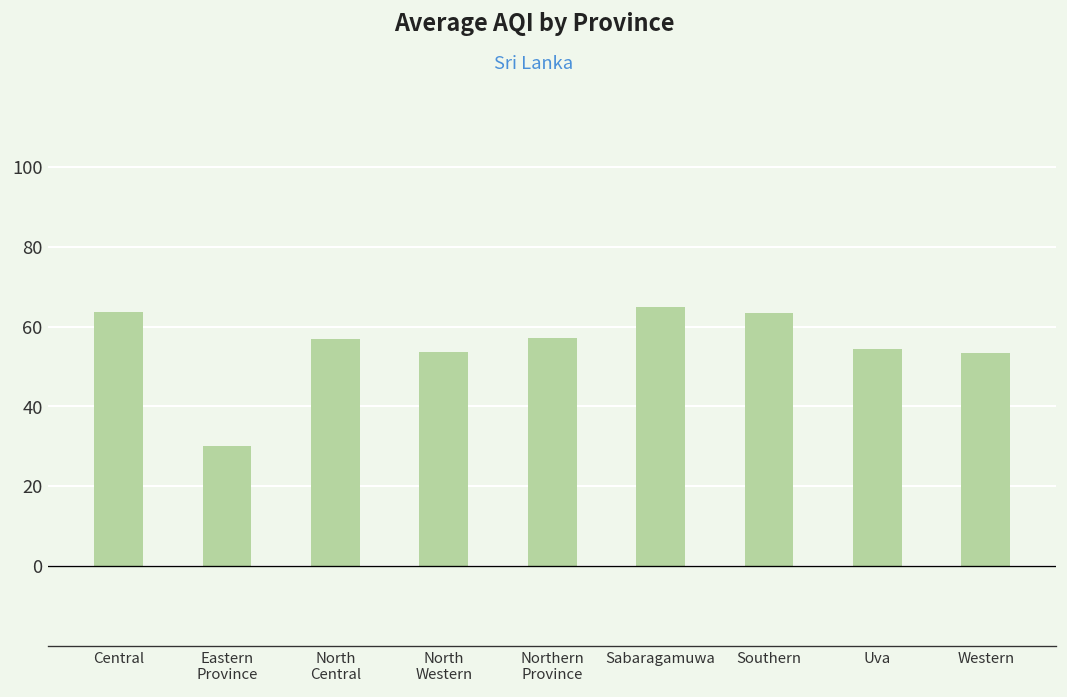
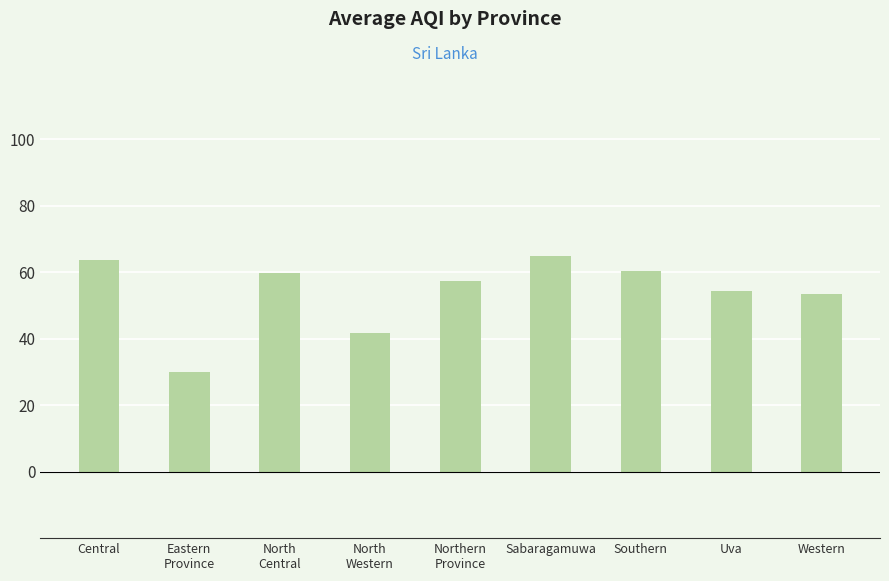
North Central: 57 -> 60
North Western: 54 -> 42
Southern: 63 -> 61
